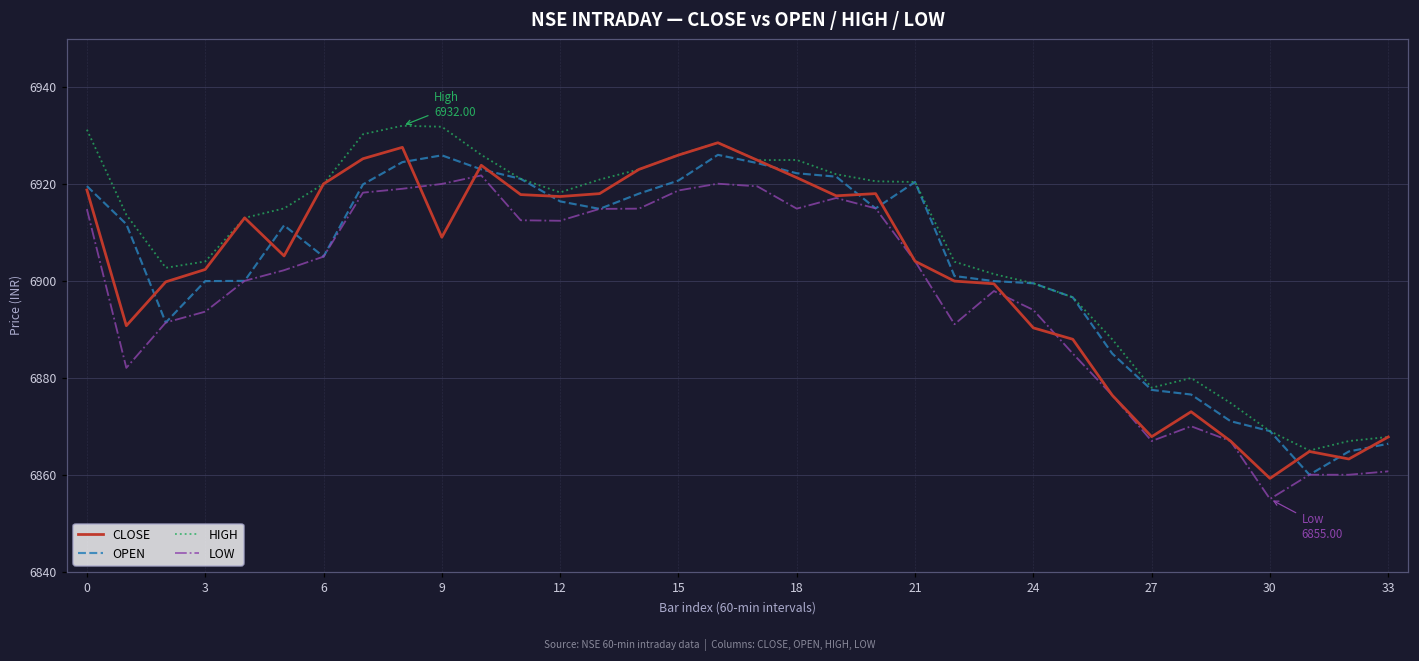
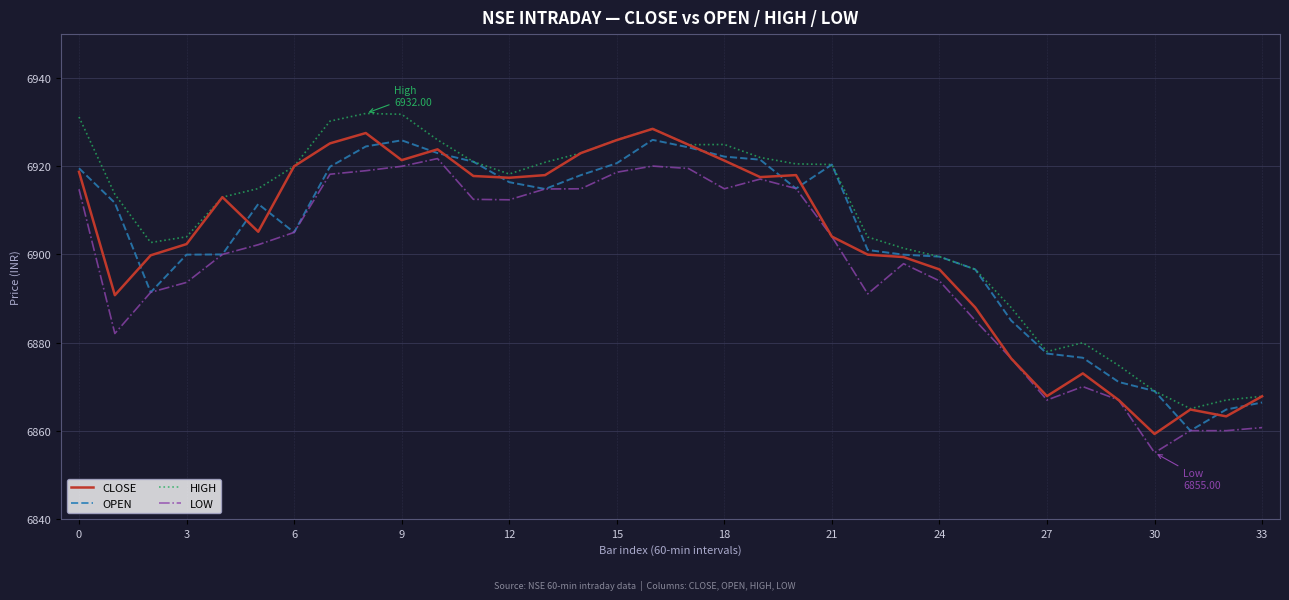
CLOSE, 9: 6909 -> 6921
CLOSE, 24: 6890 -> 6897
